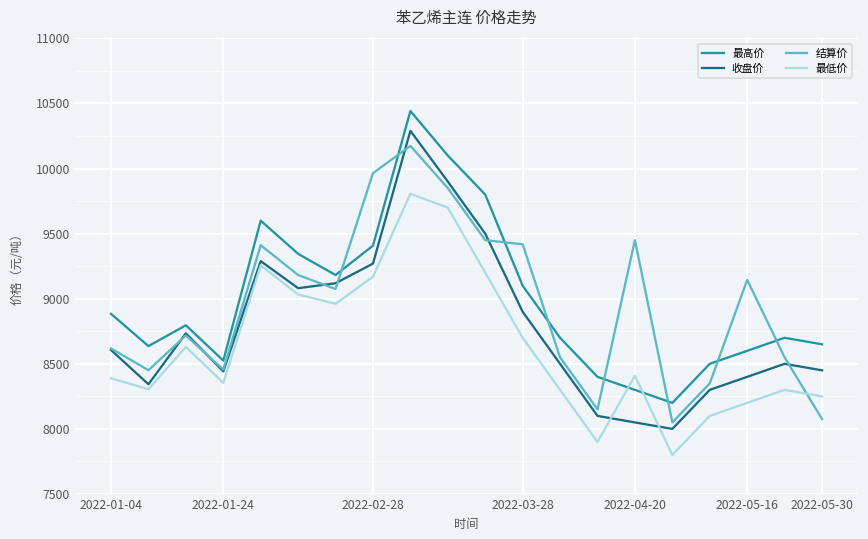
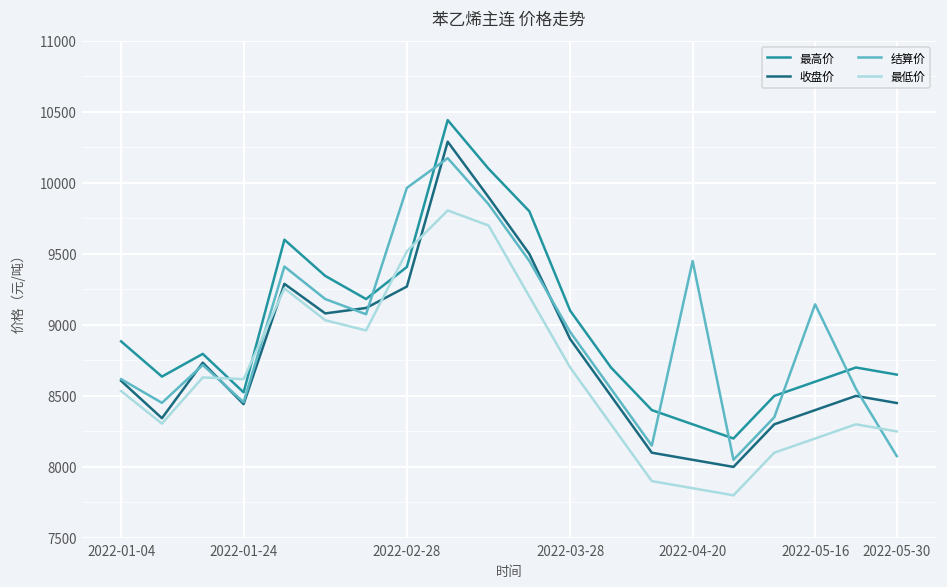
最低价, 2022-01-04: 8390 -> 8530
最低价, 2022-01-24: 8350 -> 8620
最低价, 2022-02-28: 9170 -> 9520
结算价, 2022-03-28: 9420 -> 8950
最低价, 2022-04-20: 8410 -> 7850
